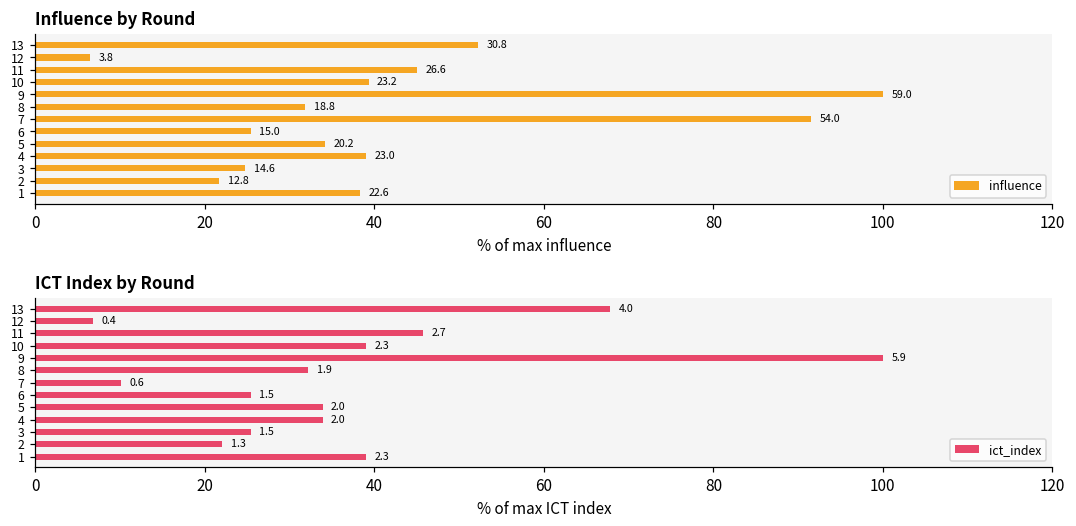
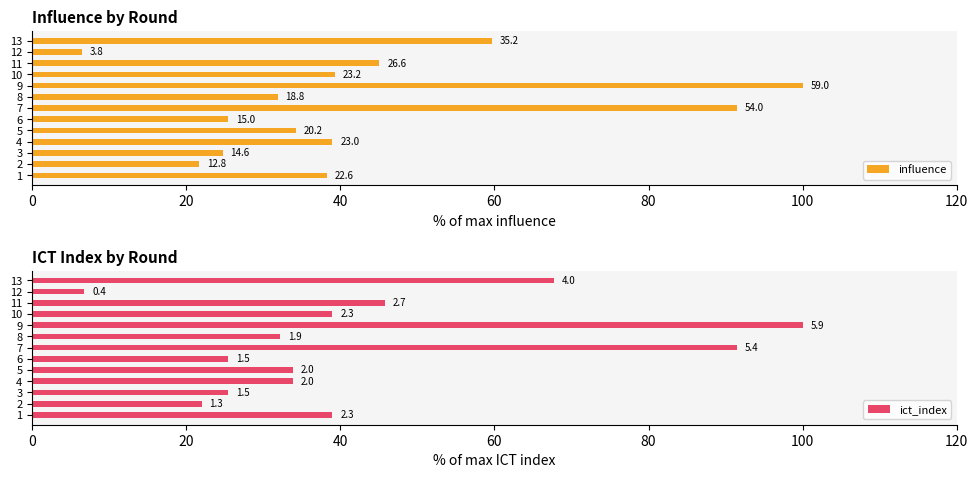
Influence by Round, 13: 30.8 -> 35.2
ICT Index by Round, 7: 0.6 -> 5.4
